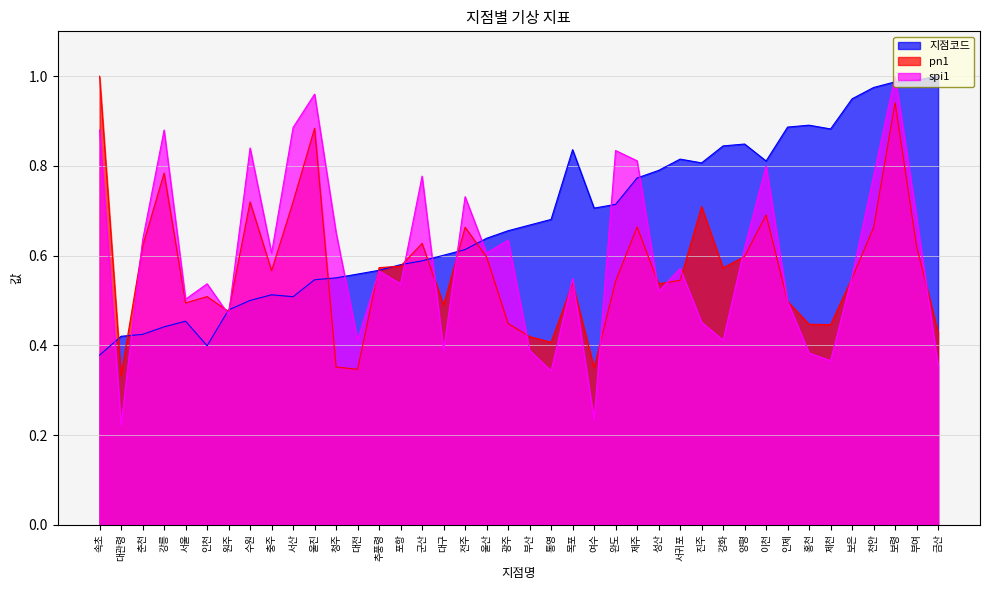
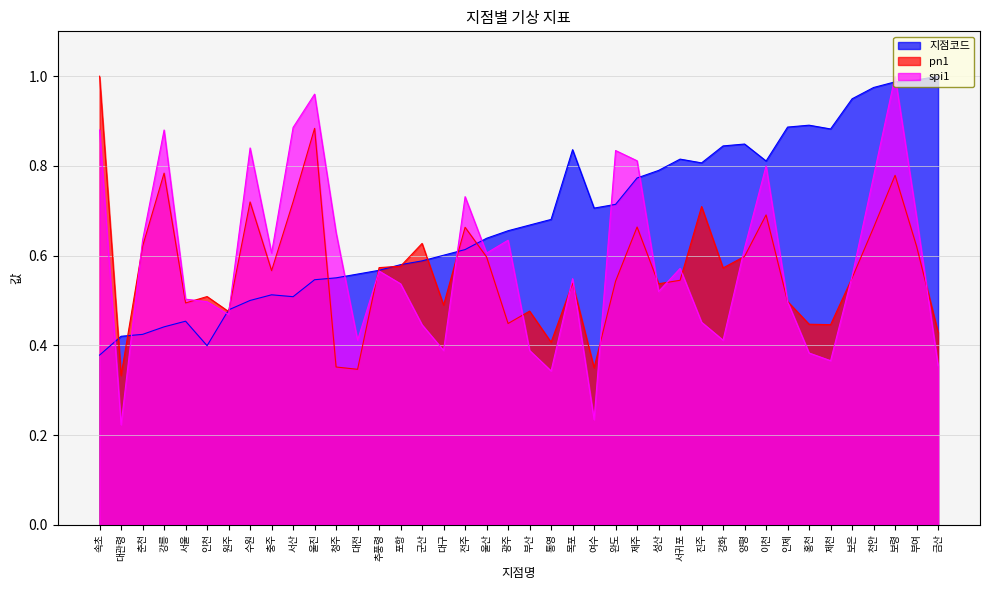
spi1, 인천: 0.54 -> 0.50
spi1, 군산: 0.78 -> 0.45
pn1, 부산: 0.42 -> 0.48
pn1, 보령: 0.94 -> 0.78
